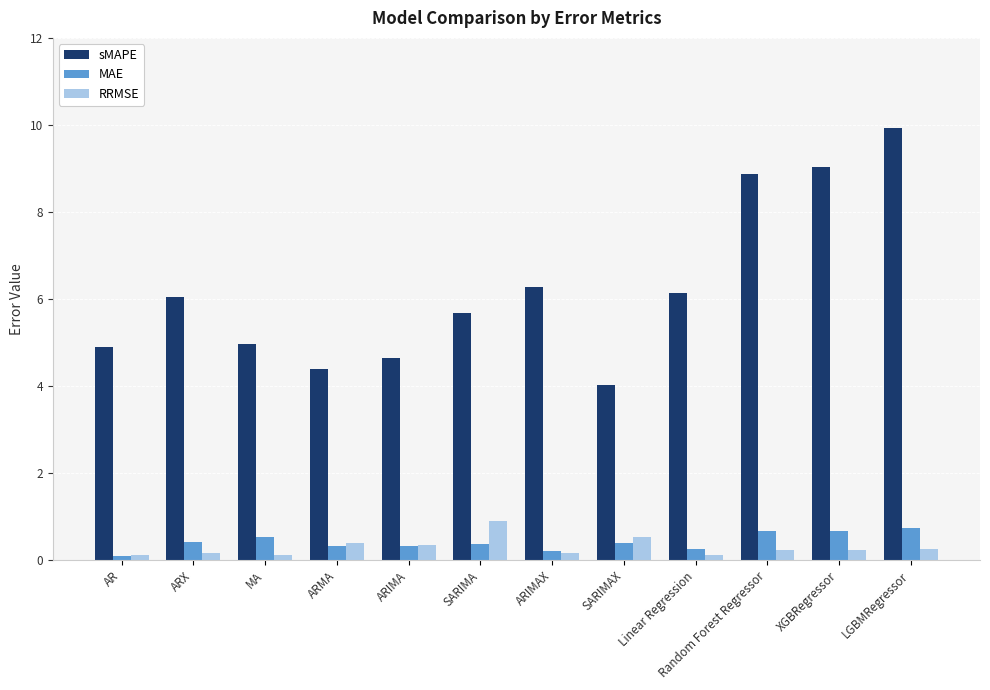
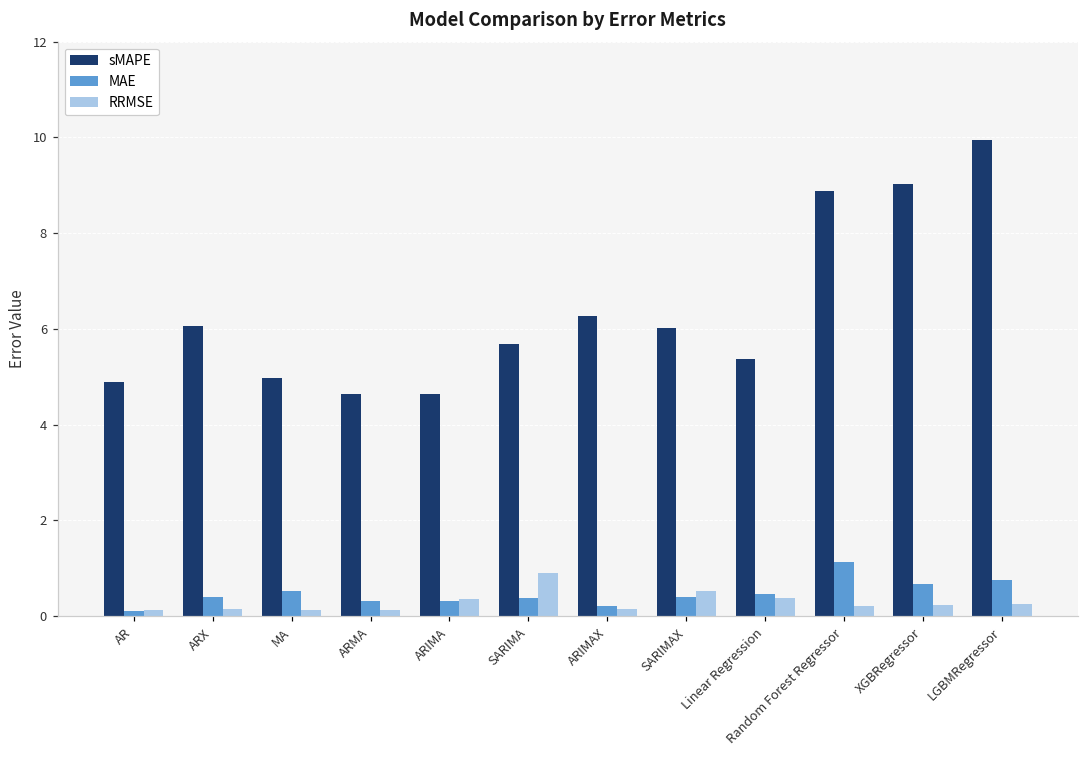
sMAPE, ARMA: 4.4 -> 4.6
RRMSE, ARMA: 0.4 -> 0.1
sMAPE, SARIMAX: 4.0 -> 6.0
sMAPE, Linear Regression: 6.1 -> 5.4
MAE, Linear Regression: 0.3 -> 0.5
RRMSE, Linear Regression: 0.1 -> 0.4
MAE, Random Forest Regressor: 0.7 -> 1.1
